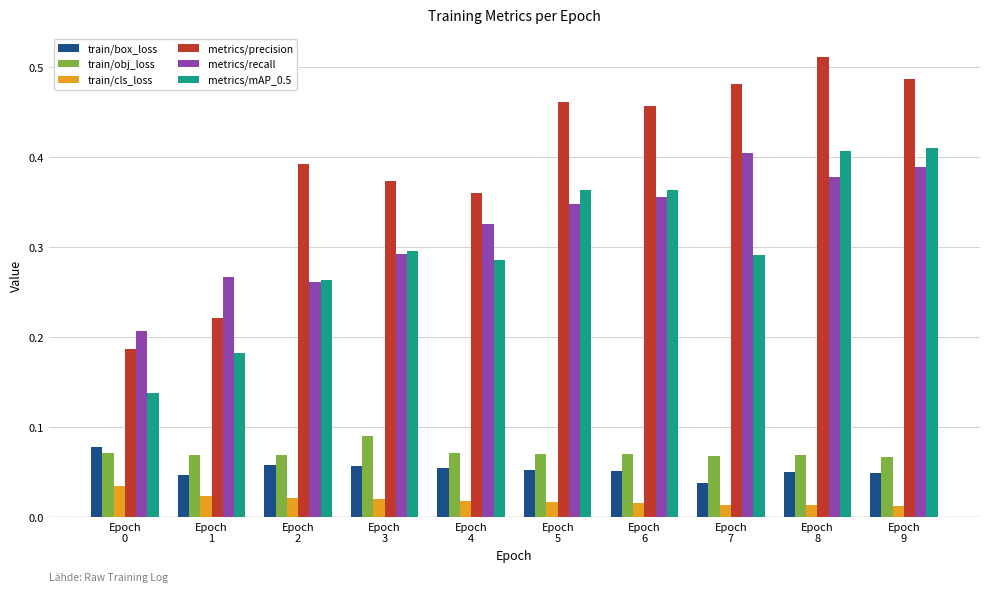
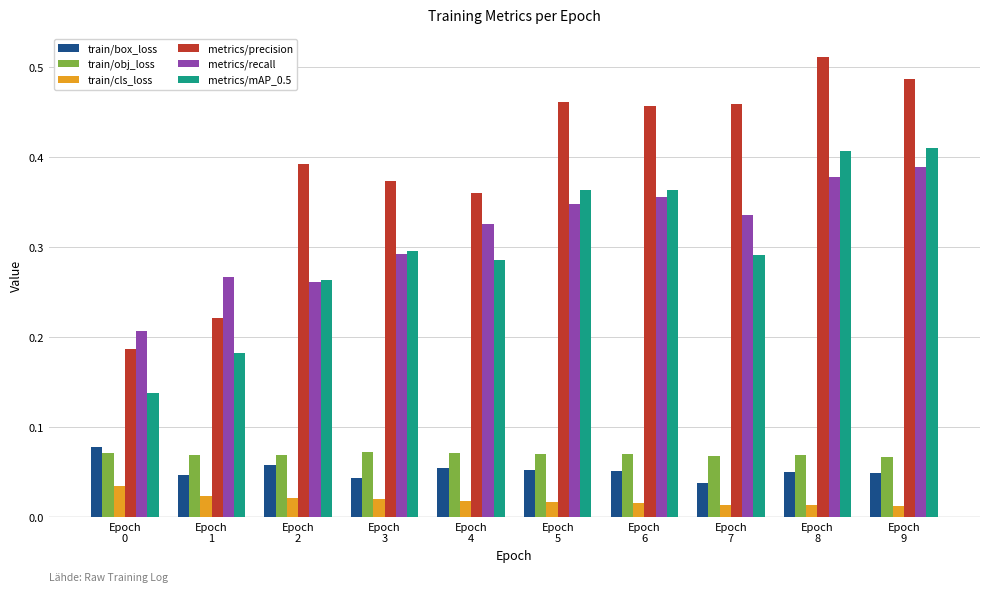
train/box_loss, Epoch 3: 0.06 -> 0.04
train/obj_loss, Epoch 3: 0.09 -> 0.07
metrics/precision, Epoch 7: 0.48 -> 0.46
metrics/recall, Epoch 7: 0.40 -> 0.34
